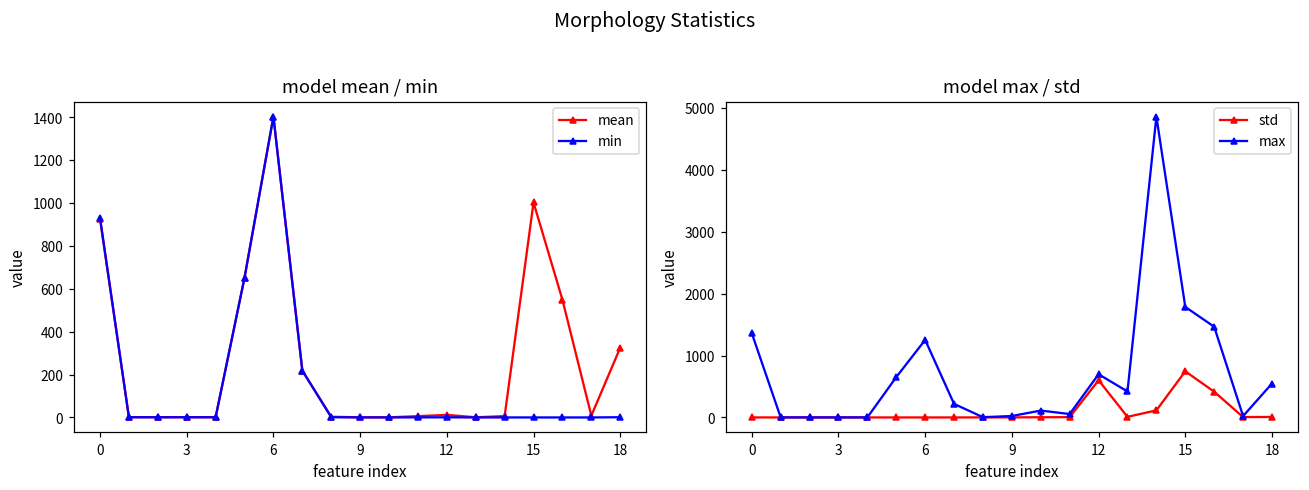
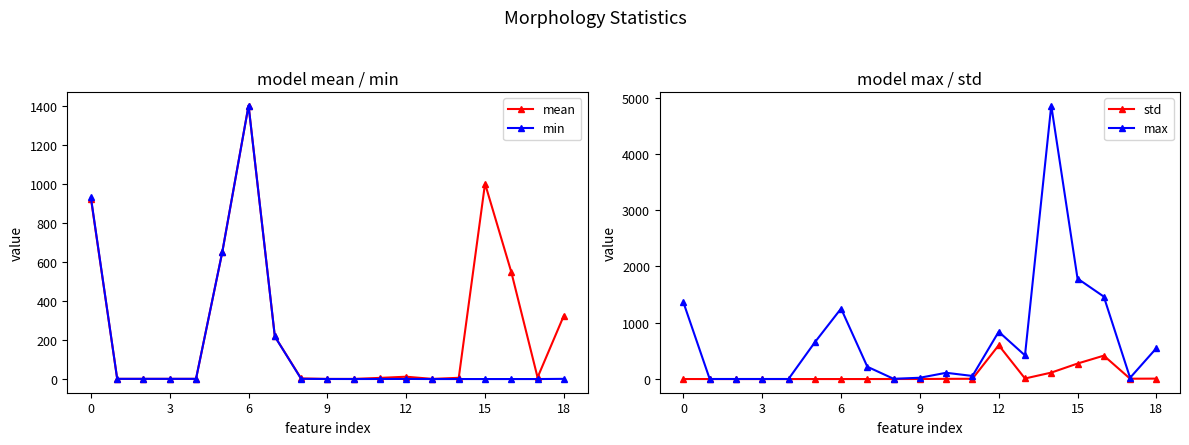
model max / std, max, 12: 700 -> 800
model max / std, std, 15: 700 -> 300
